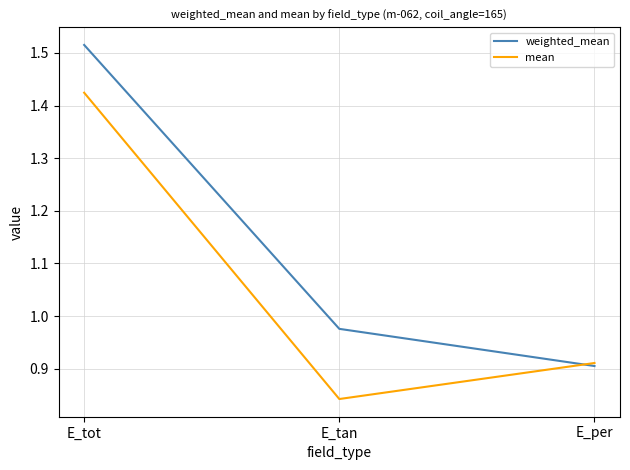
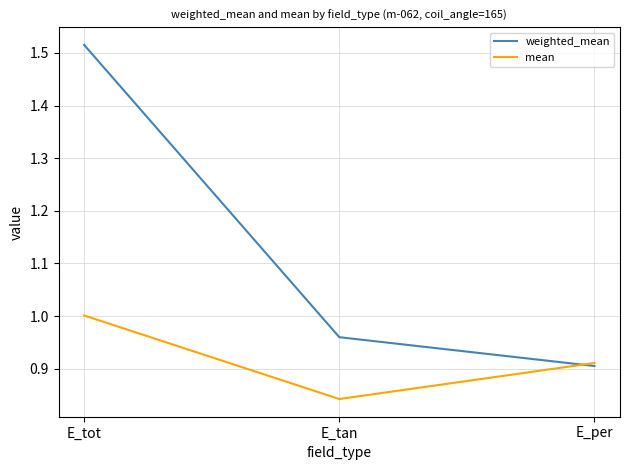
mean, E_tot: 1.42 -> 1.00
weighted_mean, E_tan: 0.98 -> 0.96
